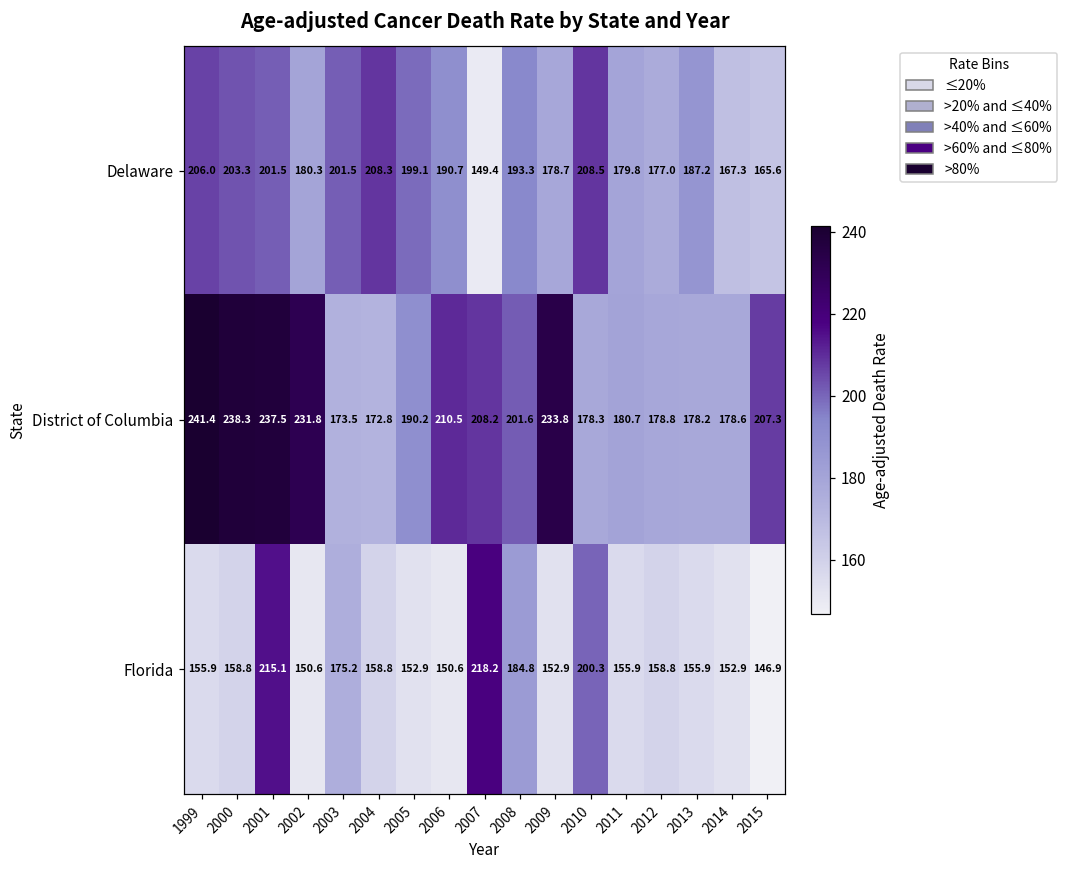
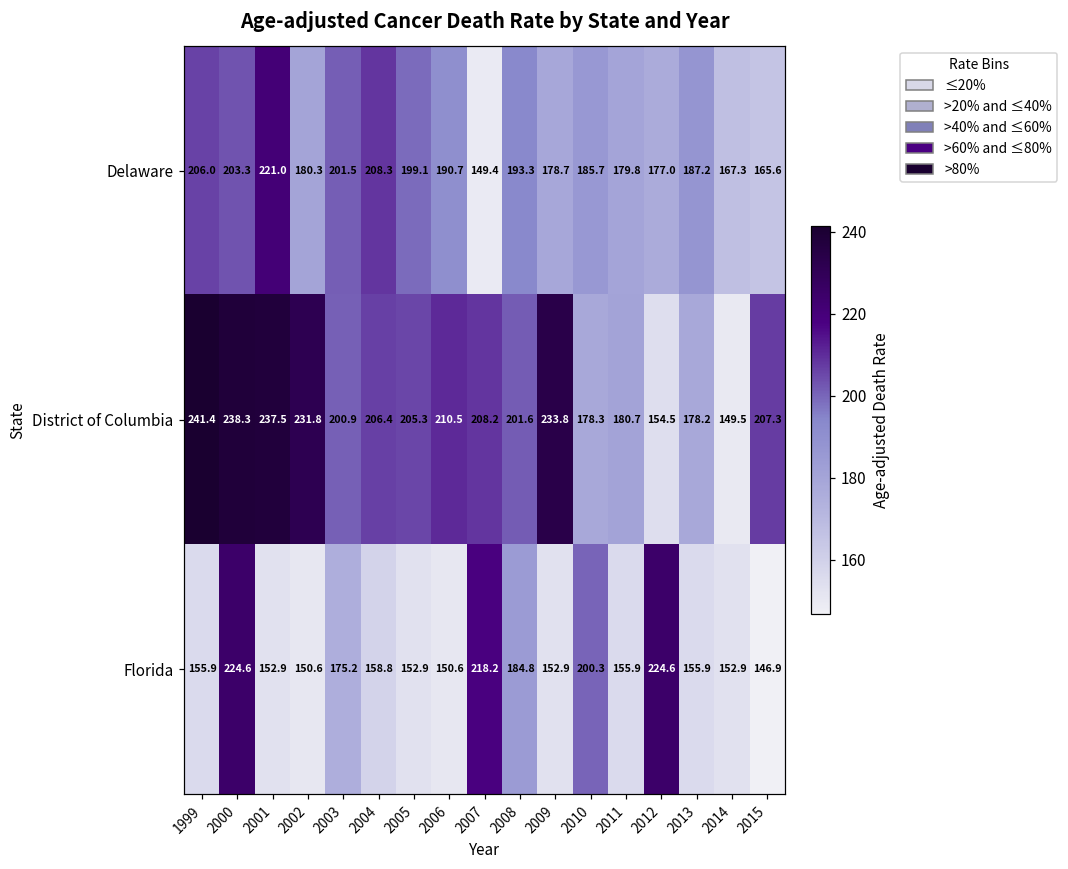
Delaware, 2001: 201.5 -> 221.0
Delaware, 2010: 208.5 -> 185.7
District of Columbia, 2003: 173.5 -> 200.9
District of Columbia, 2004: 172.8 -> 206.4
District of Columbia, 2005: 190.2 -> 205.3
District of Columbia, 2012: 178.8 -> 154.5
District of Columbia, 2014: 178.6 -> 149.5
Florida, 2000: 158.8 -> 224.6
Florida, 2001: 215.1 -> 152.9
Florida, 2012: 158.8 -> 224.6
